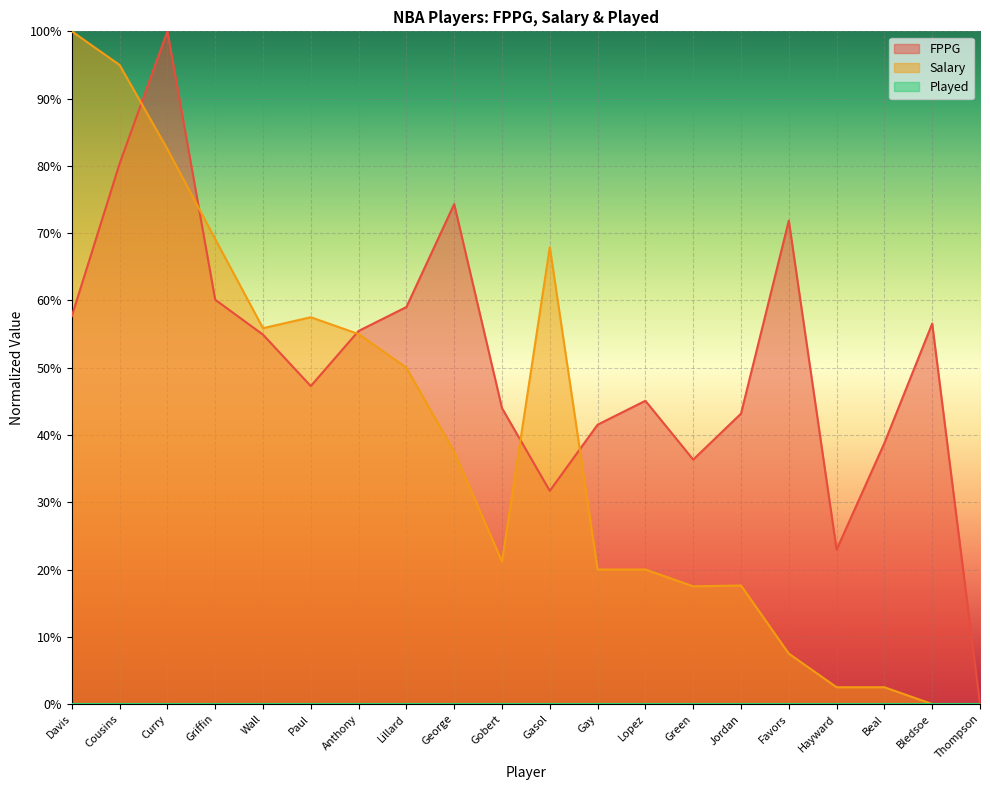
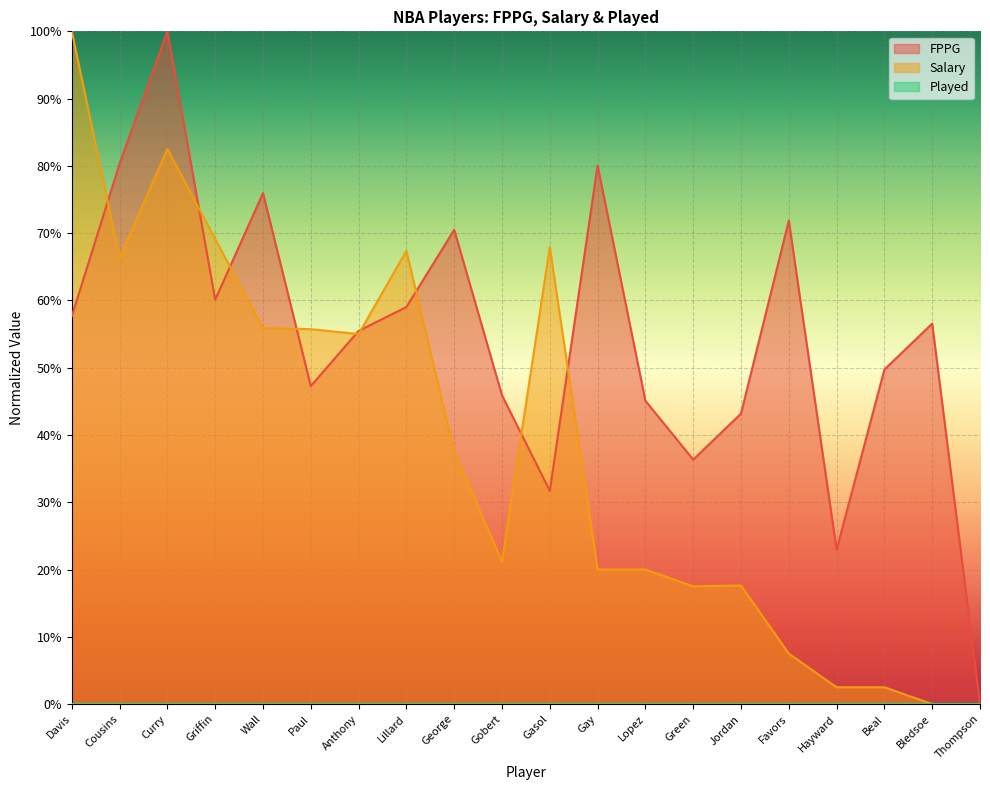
Salary, Cousins: 95% -> 66%
FPPG, Wall: 55% -> 76%
Salary, Paul: 57% -> 56%
Salary, Lillard: 50% -> 67%
FPPG, George: 74% -> 70%
FPPG, Gobert: 44% -> 46%
FPPG, Gay: 42% -> 80%
FPPG, Beal: 39% -> 50%
